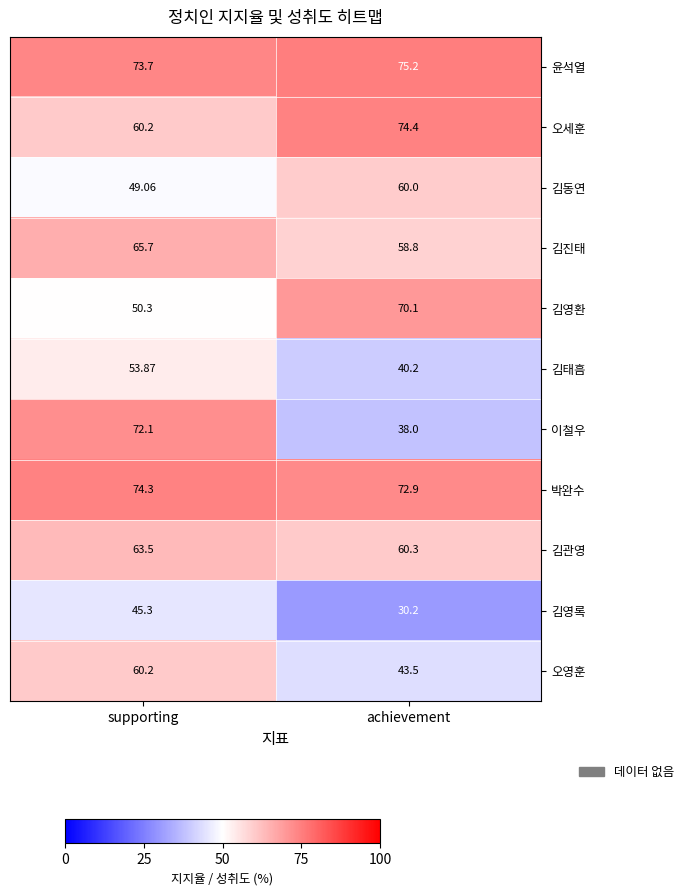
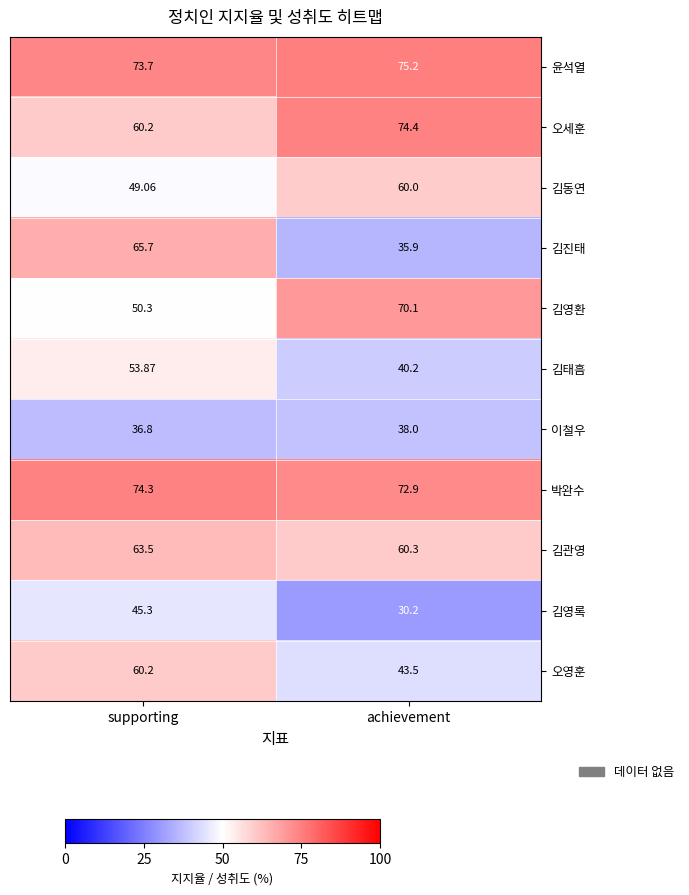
김진태, achievement: 58.8 -> 35.9
이철우, supporting: 72.1 -> 36.8
